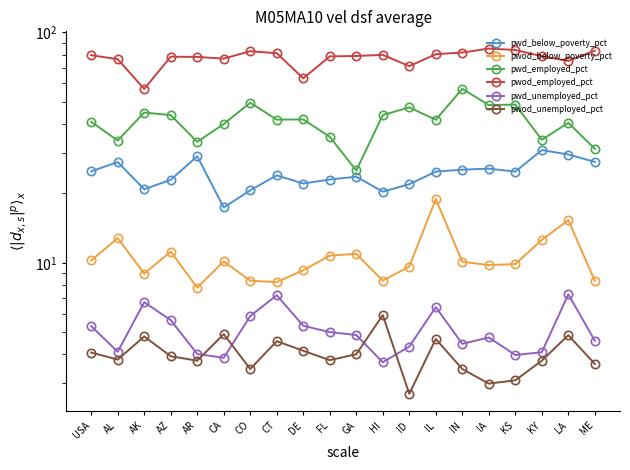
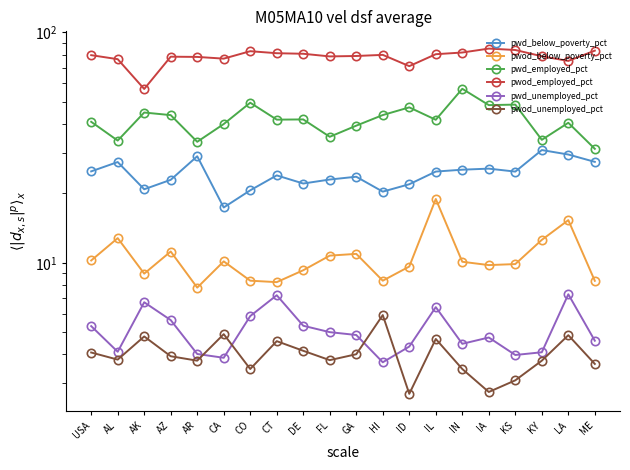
pwod_employed_pct, DE: 63 -> 81
pwd_employed_pct, GA: 25 -> 39
pwod_unemployed_pct, IA: 3.0 -> 2.8
